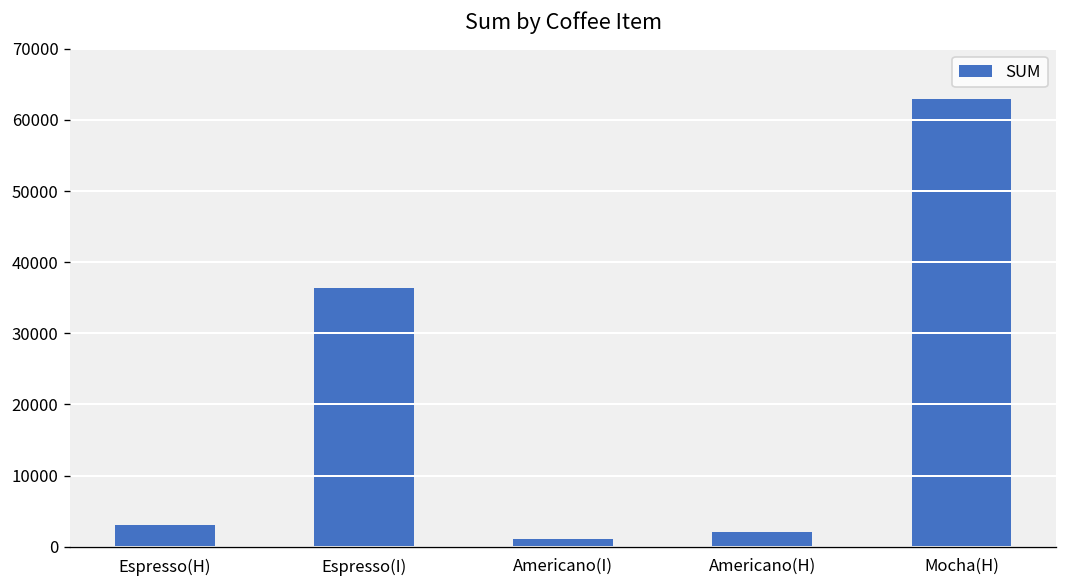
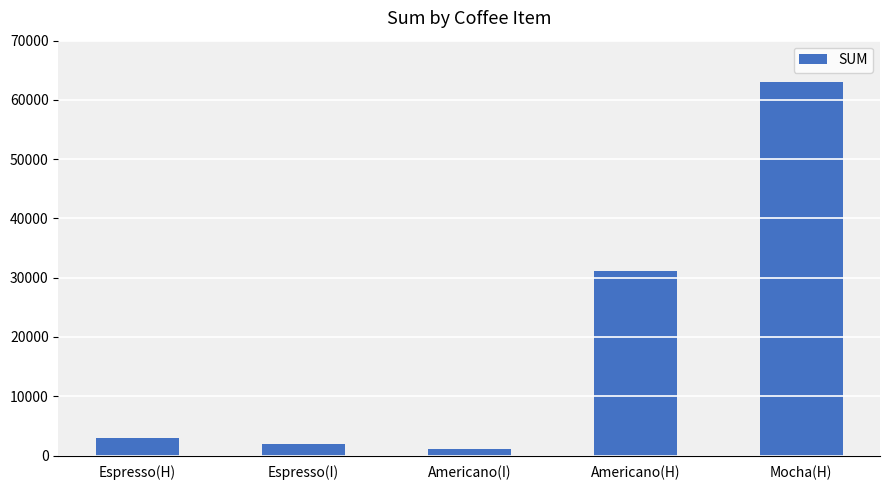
Espresso(I): 36000 -> 2000
Americano(H): 2000 -> 31000
